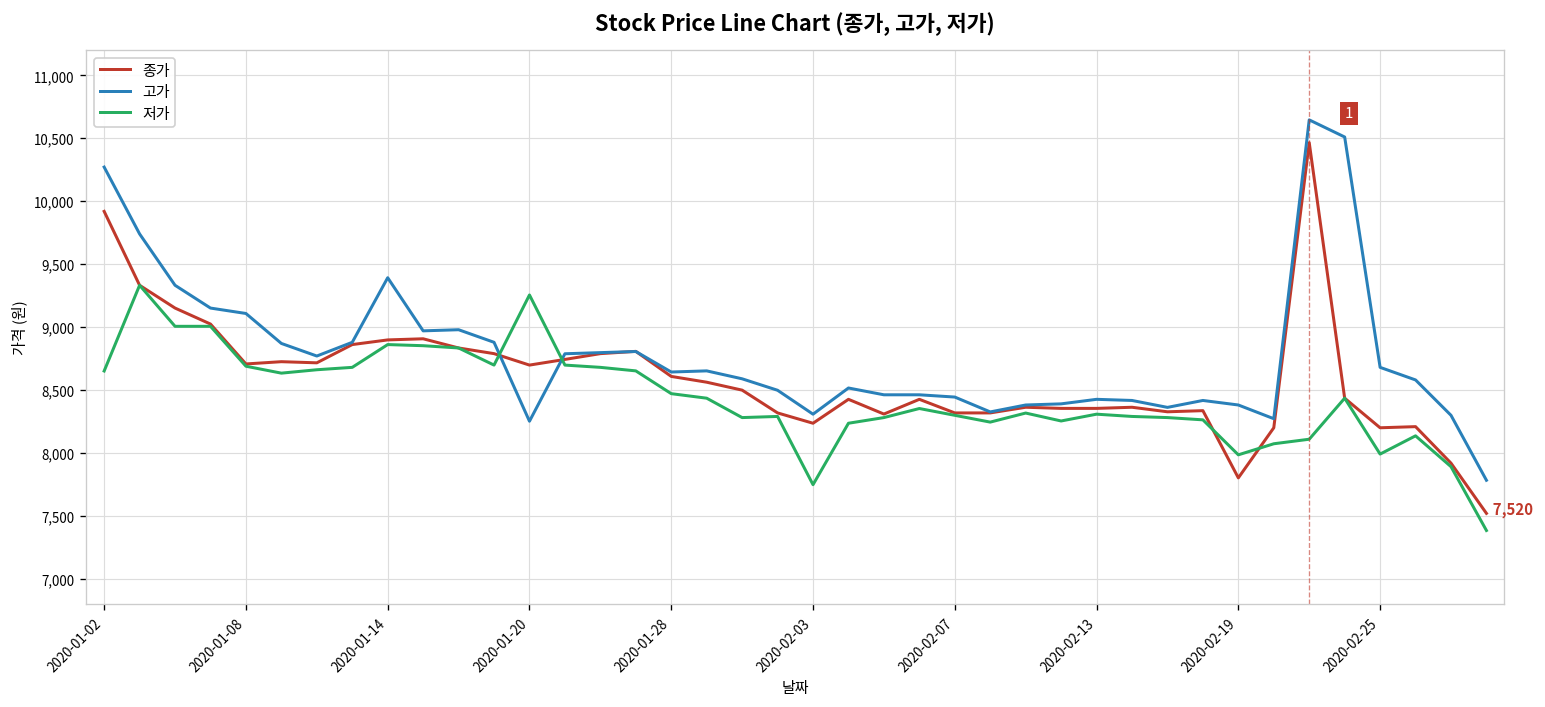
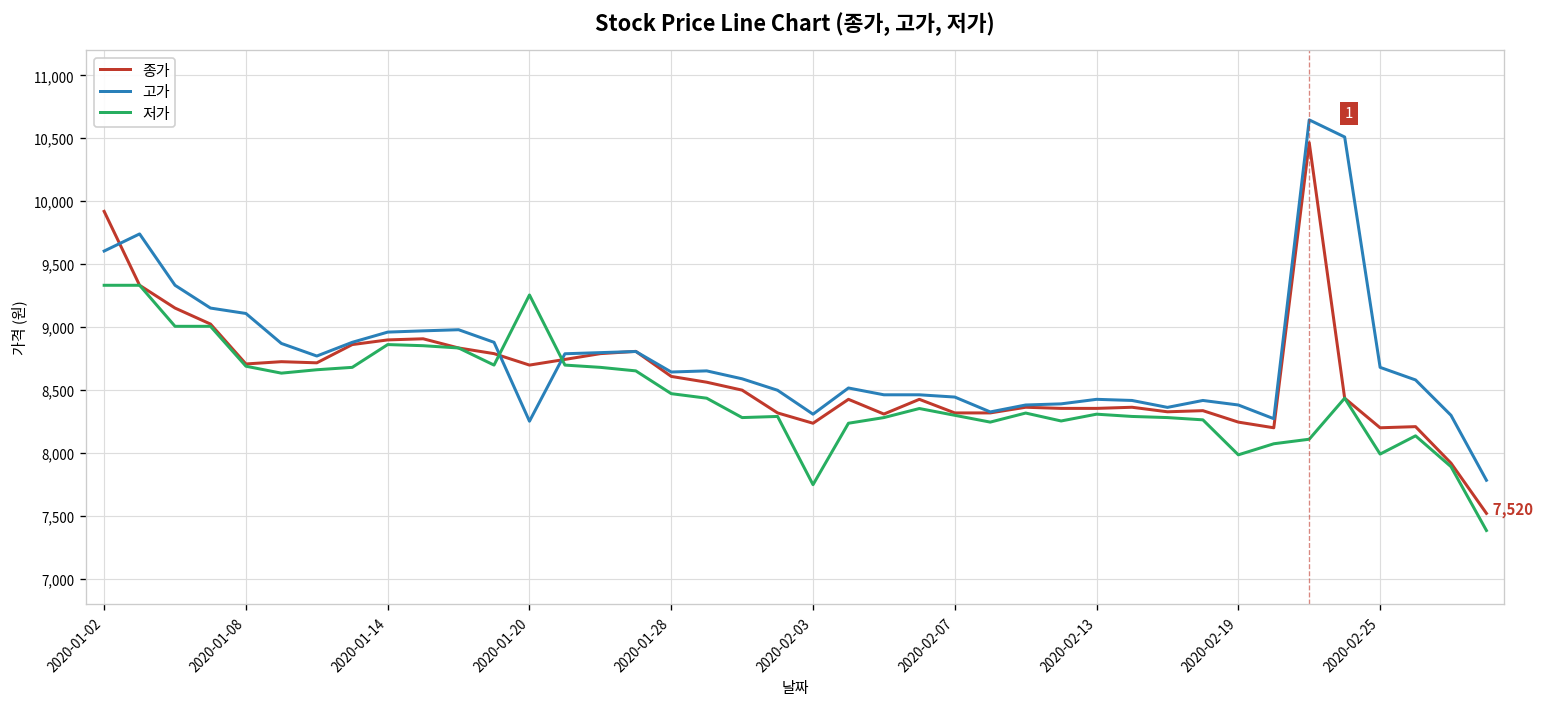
고가, 2020-01-02: 10,270 -> 9,600
저가, 2020-01-02: 8,650 -> 9,330
고가, 2020-01-14: 9,390 -> 8,960
종가, 2020-02-19: 7,800 -> 8,250
